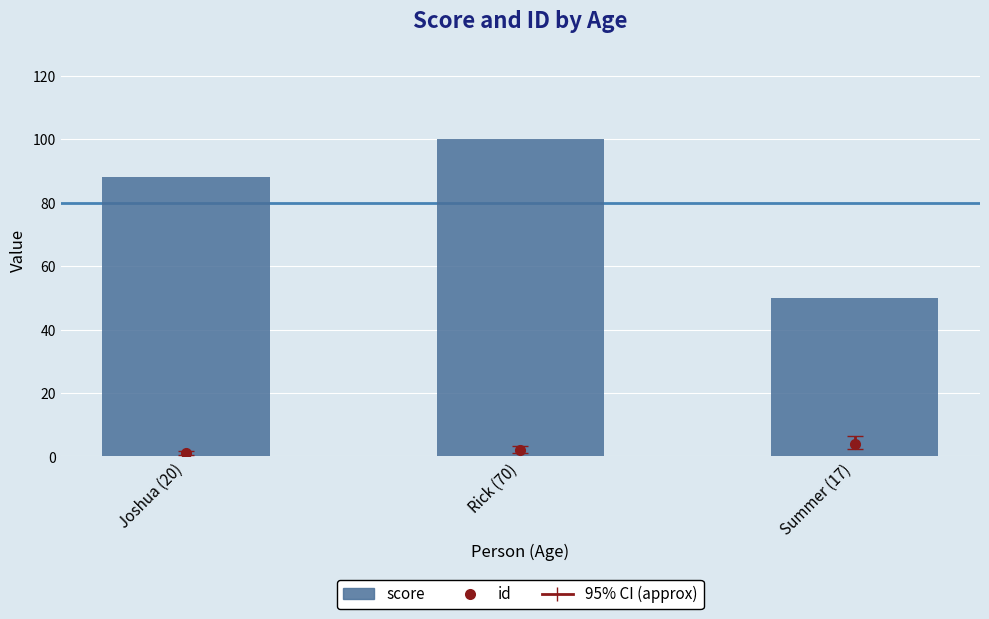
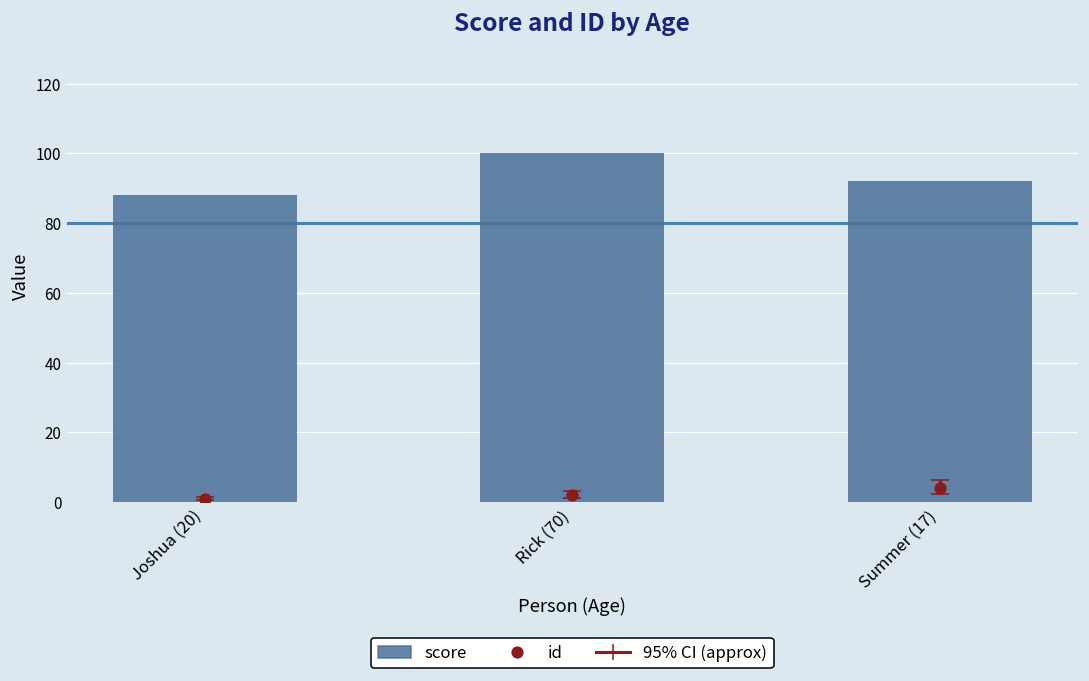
score, Summer (17): 50 -> 92
